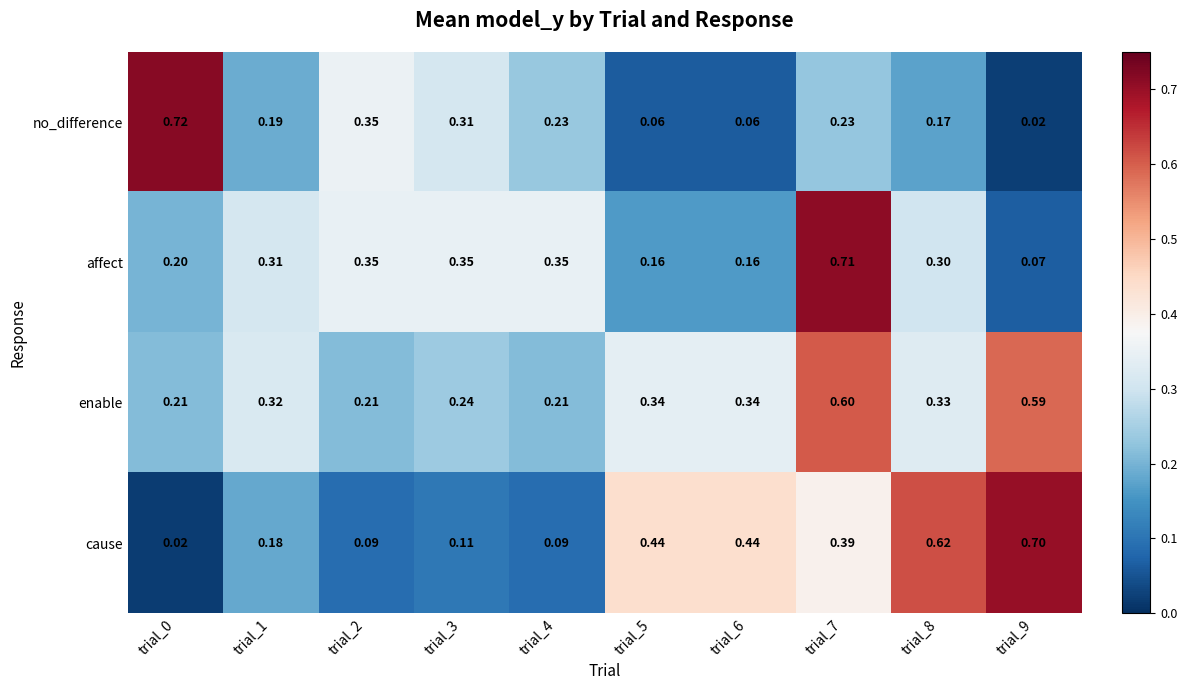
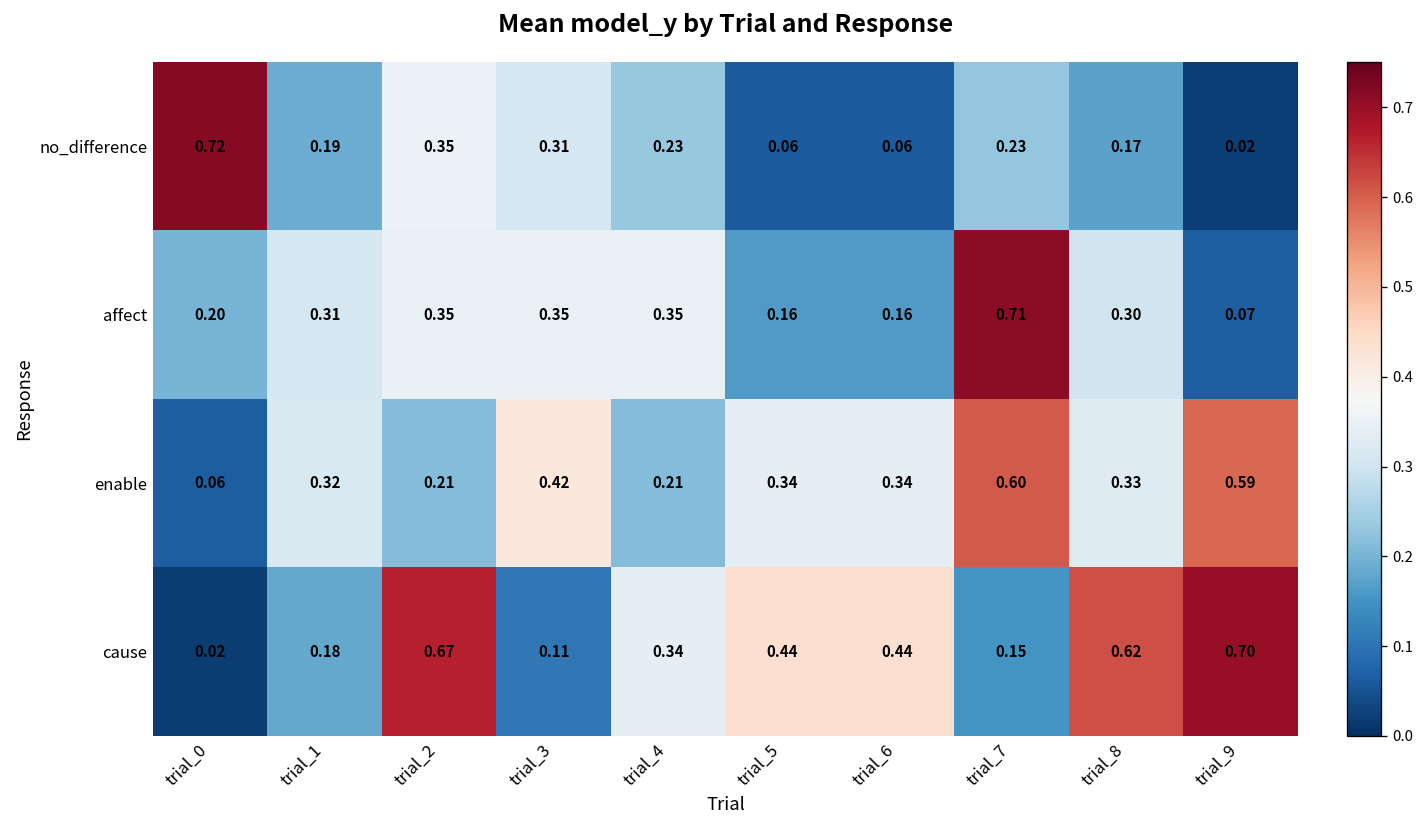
enable, trial_0: 0.21 -> 0.06
enable, trial_3: 0.24 -> 0.42
cause, trial_2: 0.09 -> 0.67
cause, trial_4: 0.09 -> 0.34
cause, trial_7: 0.39 -> 0.15
